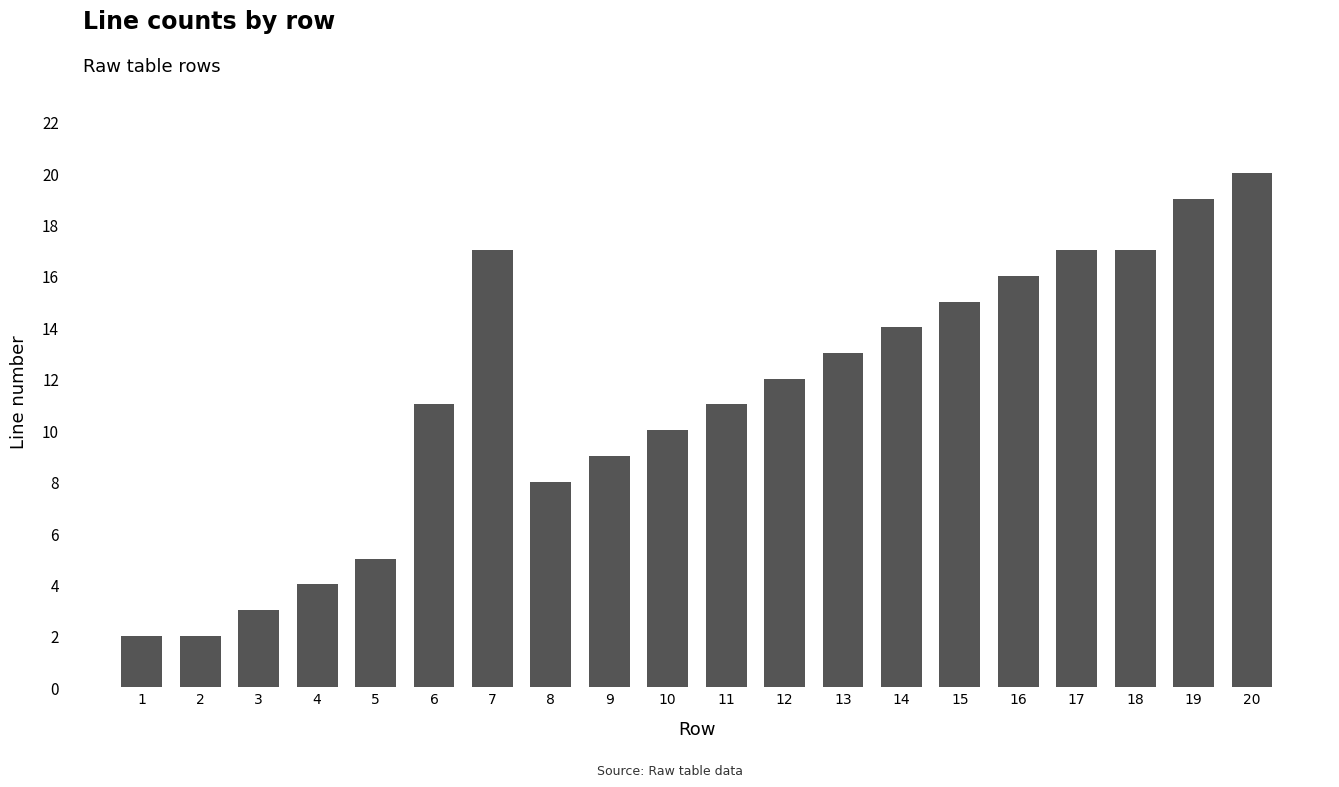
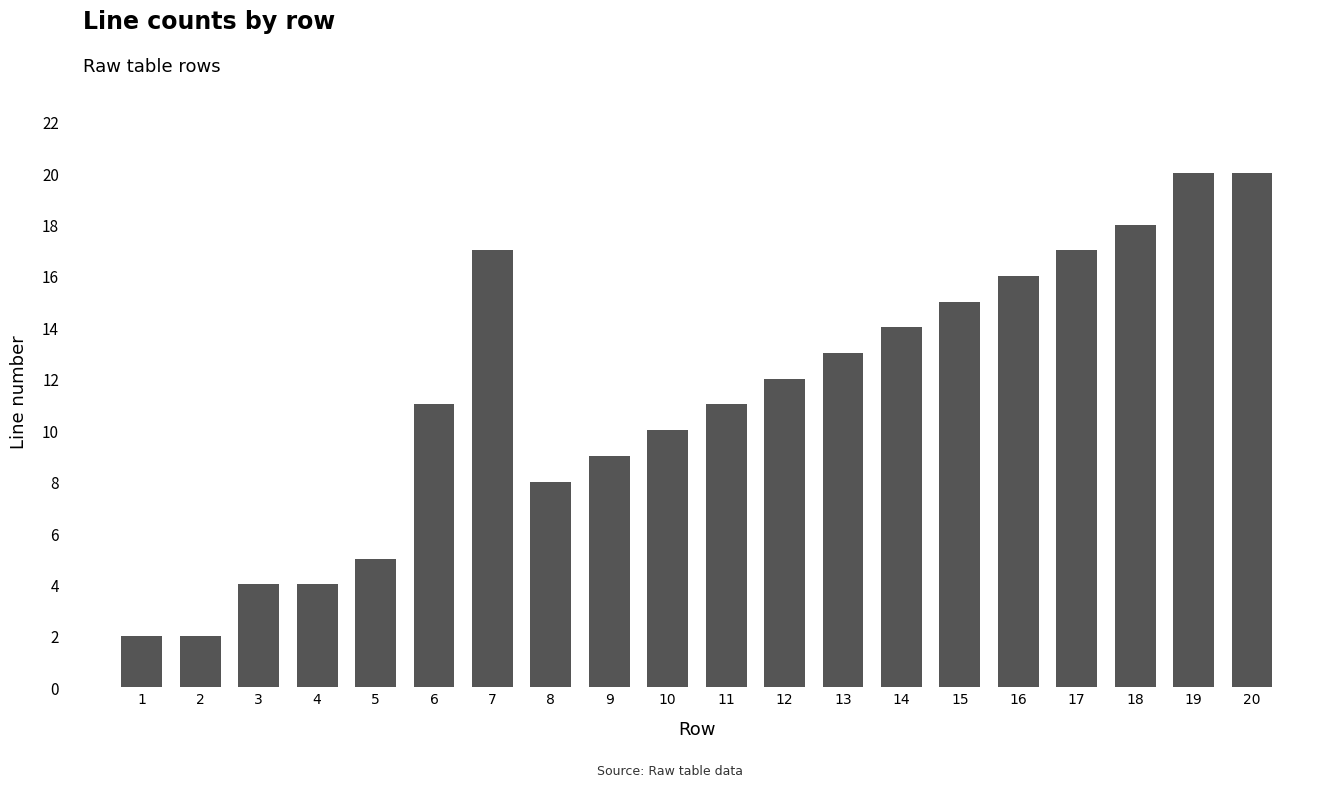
3: 3 -> 4
18: 17 -> 18
19: 19 -> 20
